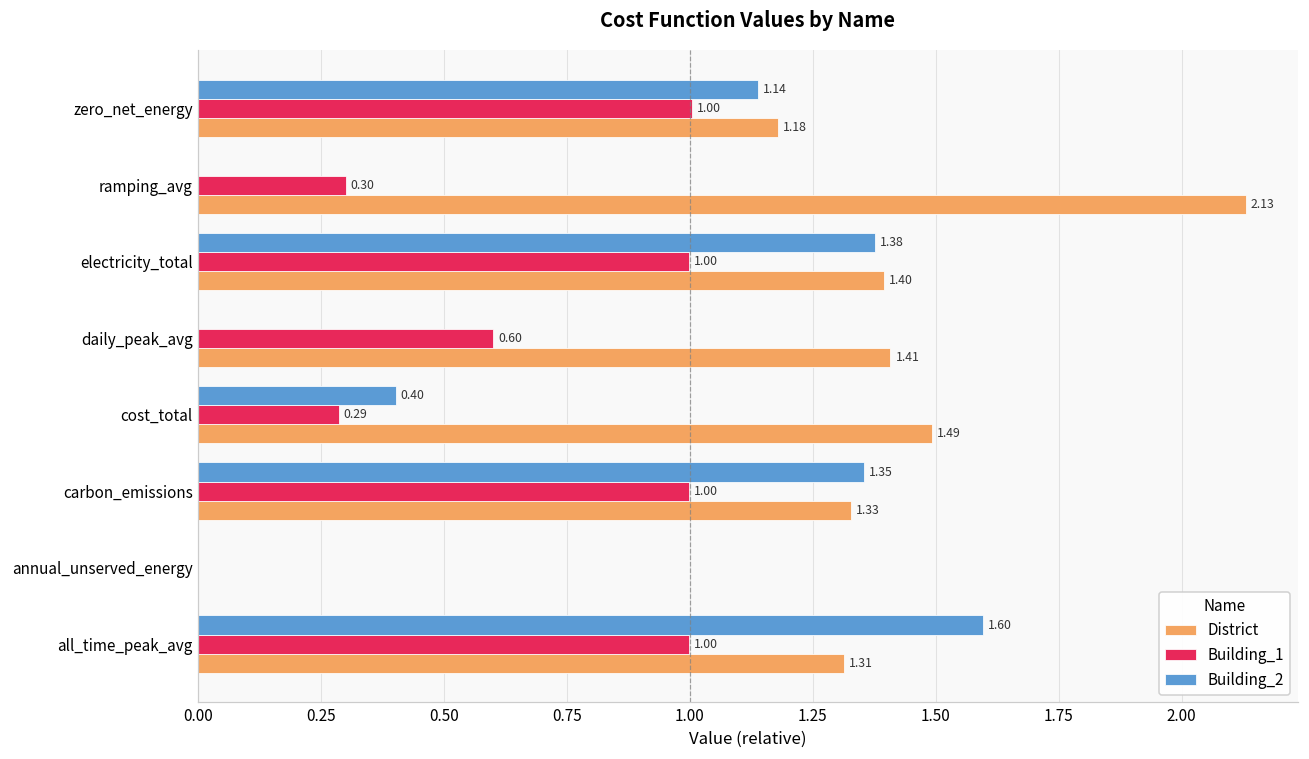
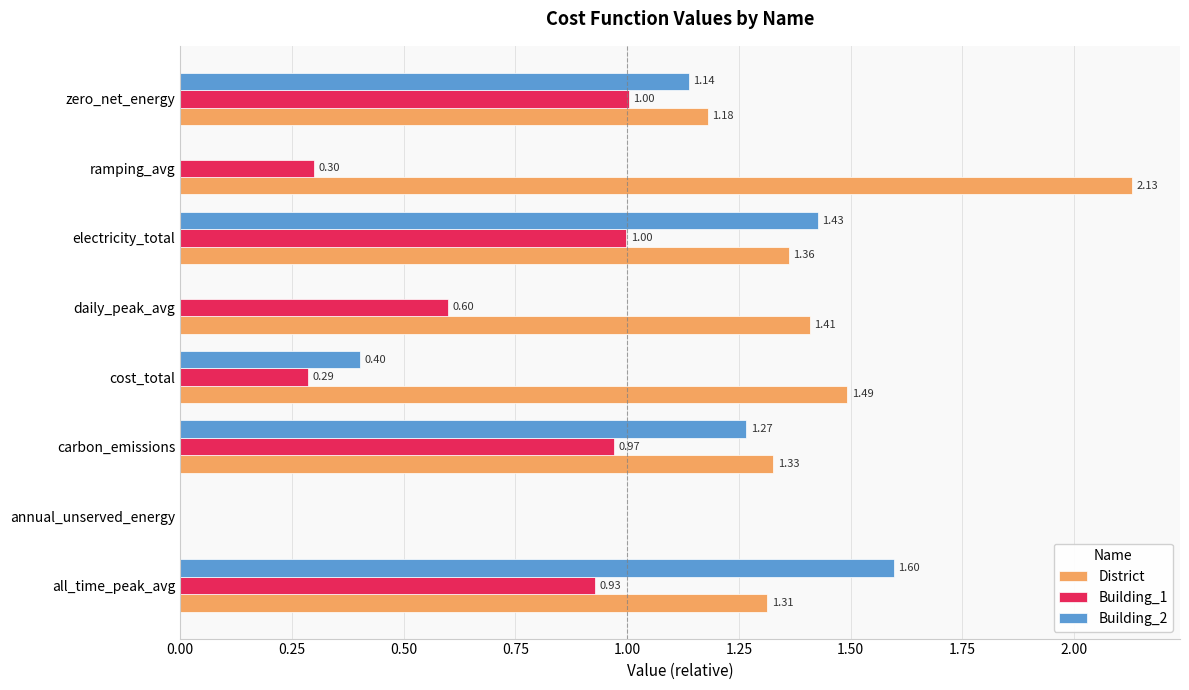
Building_2, electricity_total: 1.38 -> 1.43
District, electricity_total: 1.40 -> 1.36
Building_2, carbon_emissions: 1.35 -> 1.27
Building_1, carbon_emissions: 1.00 -> 0.97
Building_1, all_time_peak_avg: 1.00 -> 0.93
